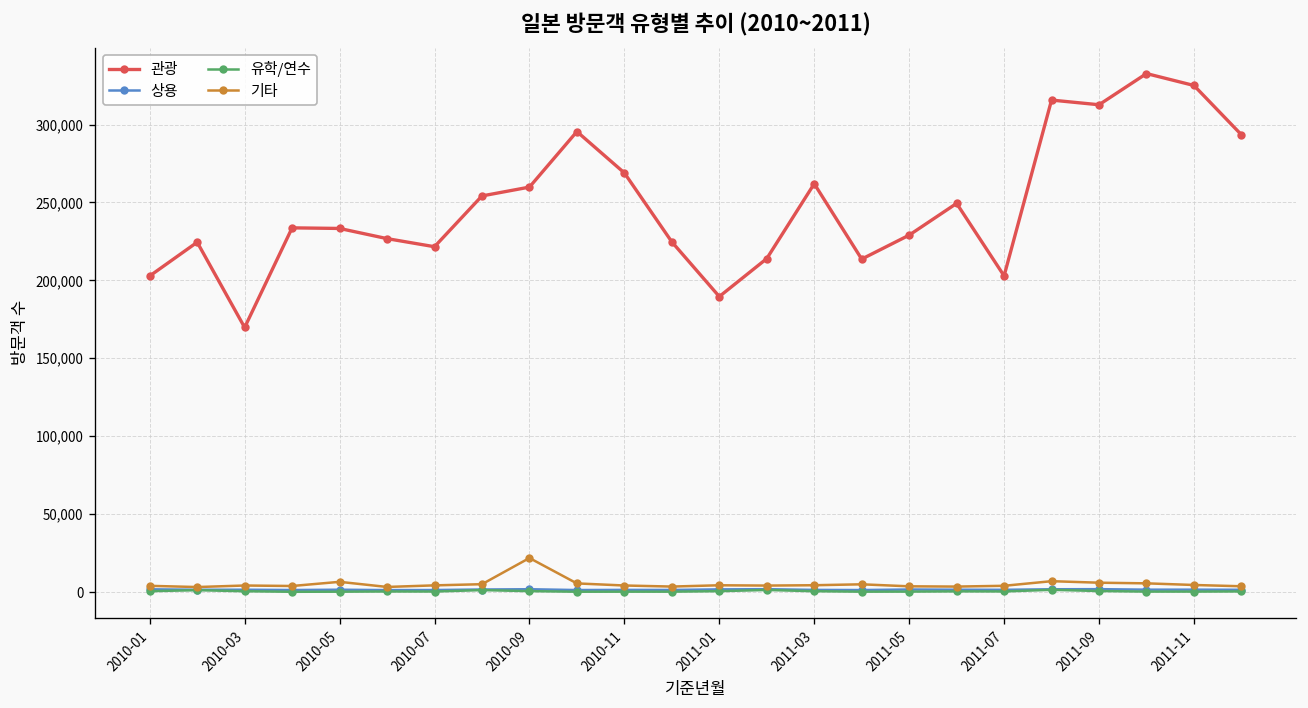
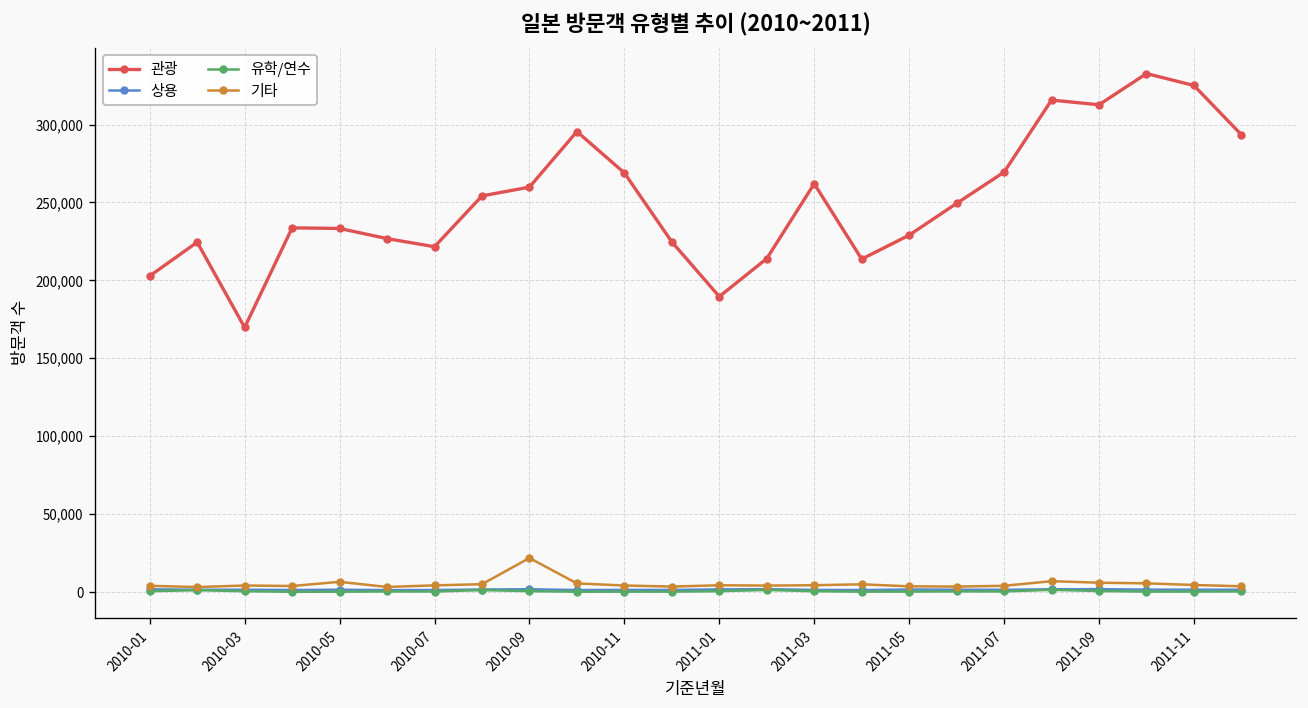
관광, 2011-07: 203,000 -> 269,000
